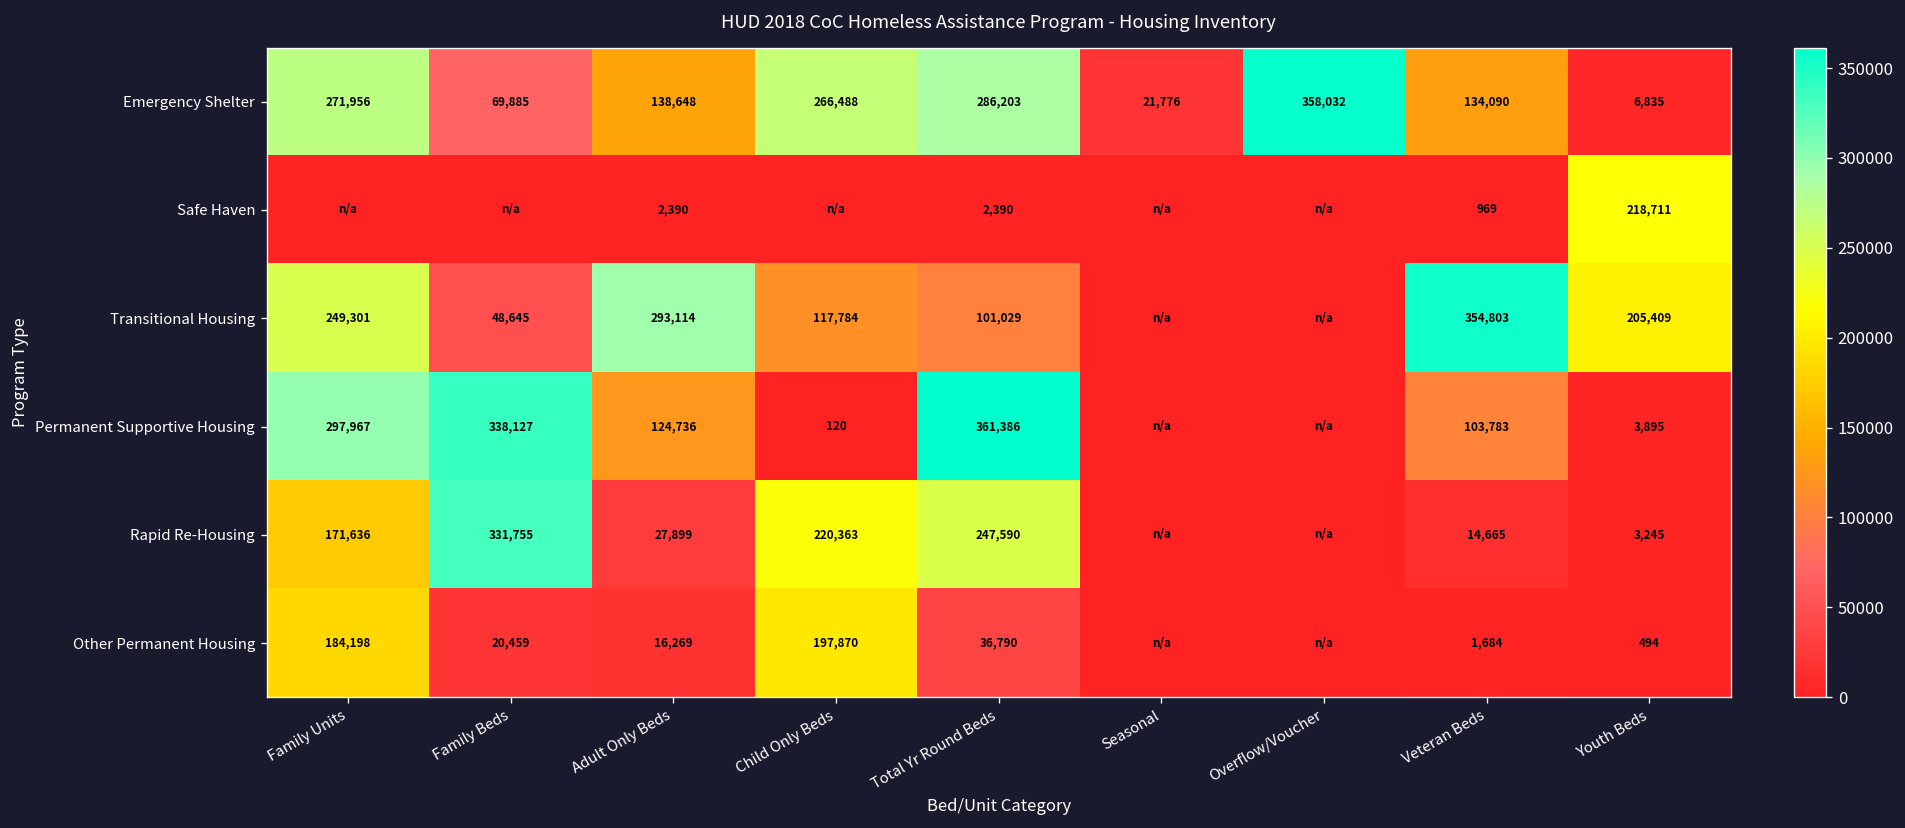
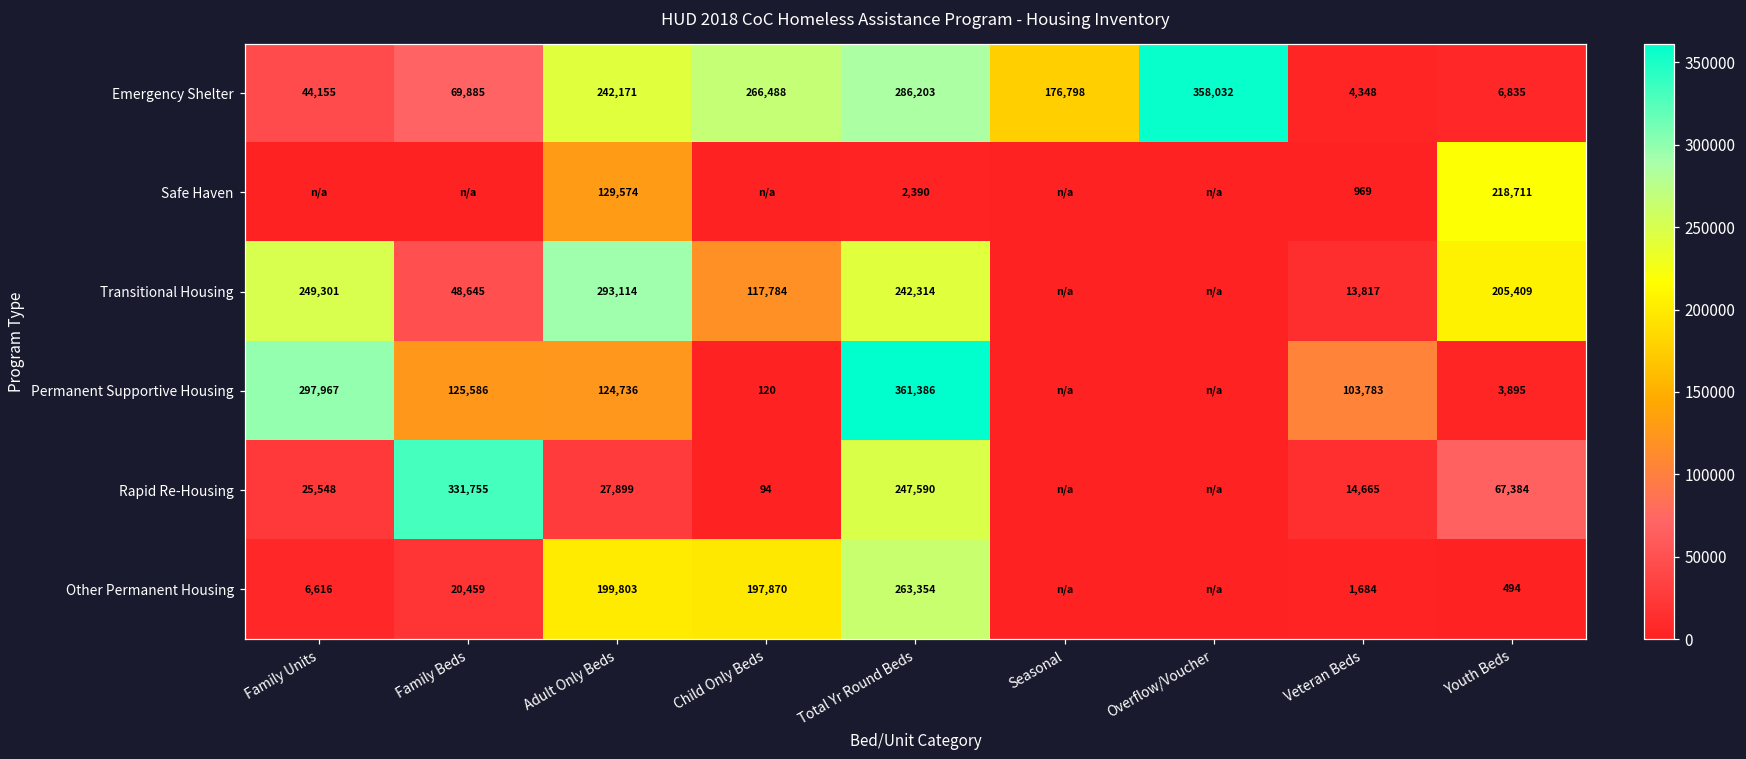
Emergency Shelter, Family Units: 271,956 -> 44,155
Emergency Shelter, Adult Only Beds: 138,648 -> 242,171
Emergency Shelter, Seasonal: 21,776 -> 176,798
Emergency Shelter, Veteran Beds: 134,090 -> 4,348
Safe Haven, Adult Only Beds: 2,390 -> 129,574
Transitional Housing, Total Yr Round Beds: 101,029 -> 242,314
Transitional Housing, Veteran Beds: 354,803 -> 13,817
Permanent Supportive Housing, Family Beds: 338,127 -> 125,586
Rapid Re-Housing, Family Units: 171,636 -> 25,548
Rapid Re-Housing, Child Only Beds: 220,363 -> 94
Rapid Re-Housing, Youth Beds: 3,245 -> 67,384
Other Permanent Housing, Family Units: 184,198 -> 6,616
Other Permanent Housing, Adult Only Beds: 16,269 -> 199,803
Other Permanent Housing, Total Yr Round Beds: 36,790 -> 263,354
